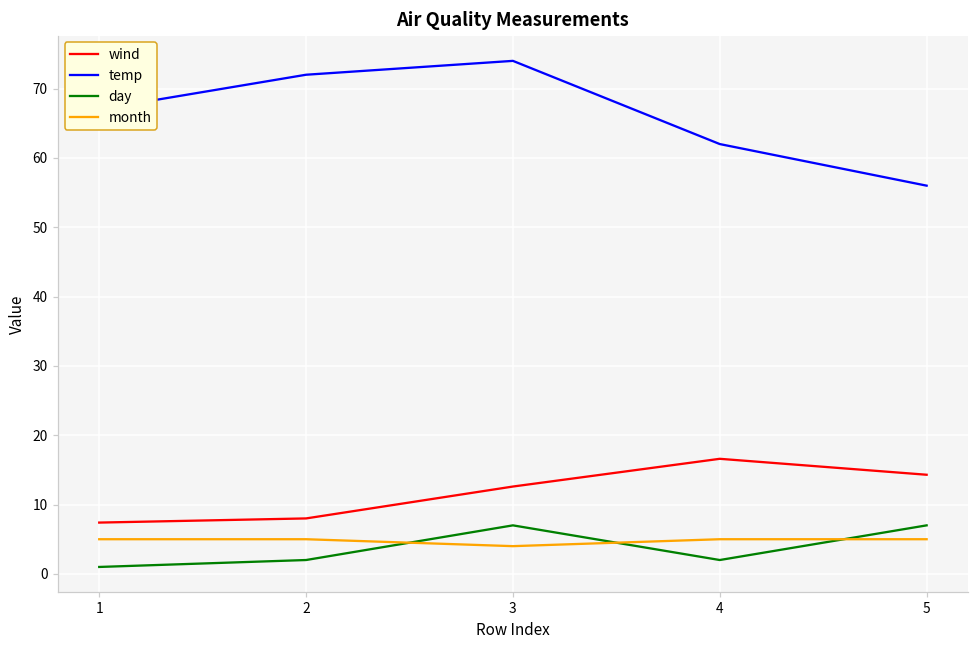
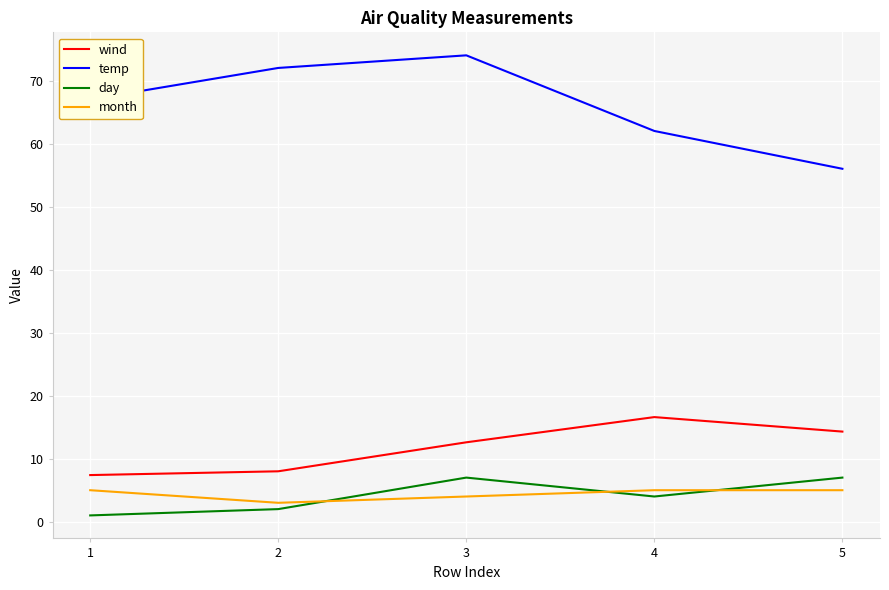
month, 2: 5 -> 3
day, 4: 2 -> 4
